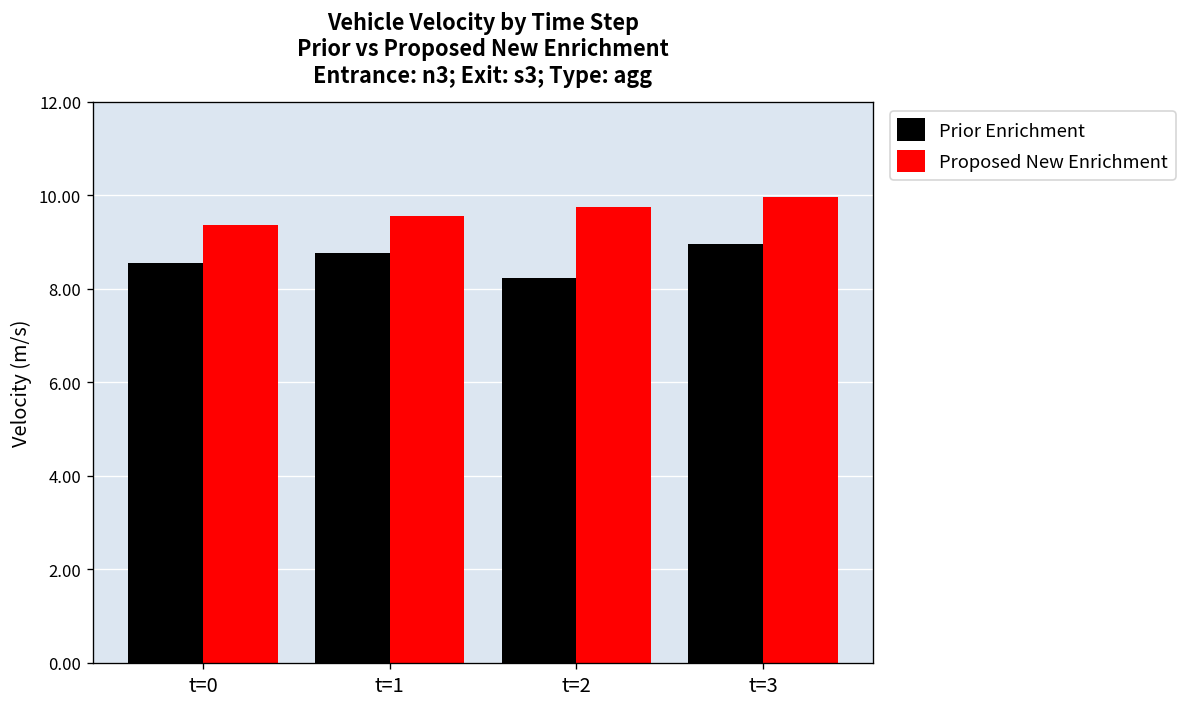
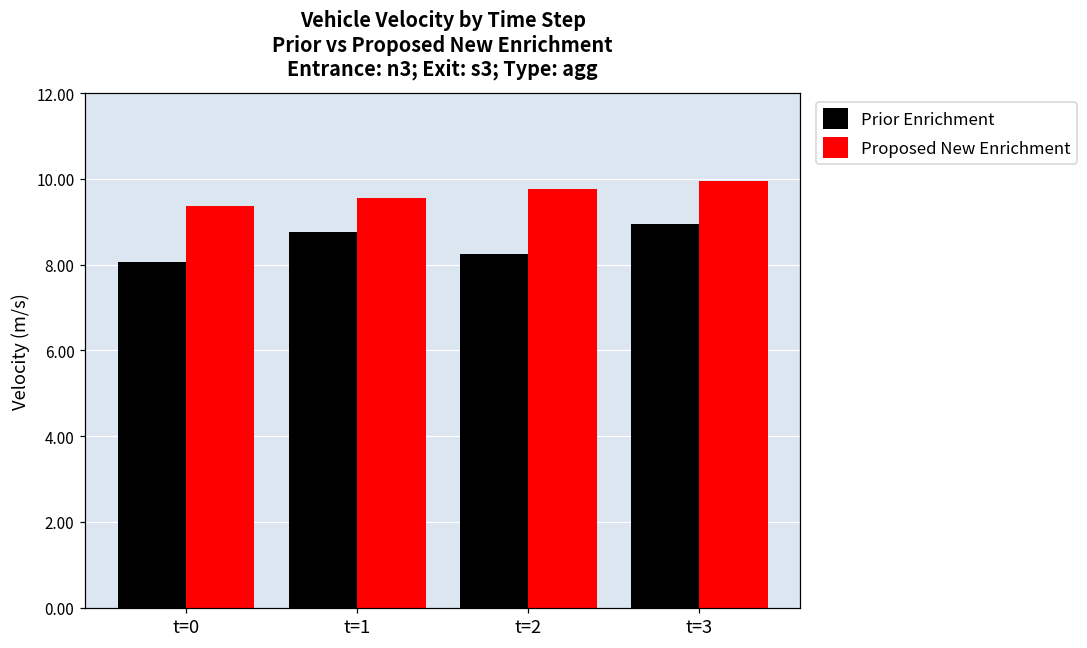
Prior Enrichment, t=0: 8.6 -> 8.1
